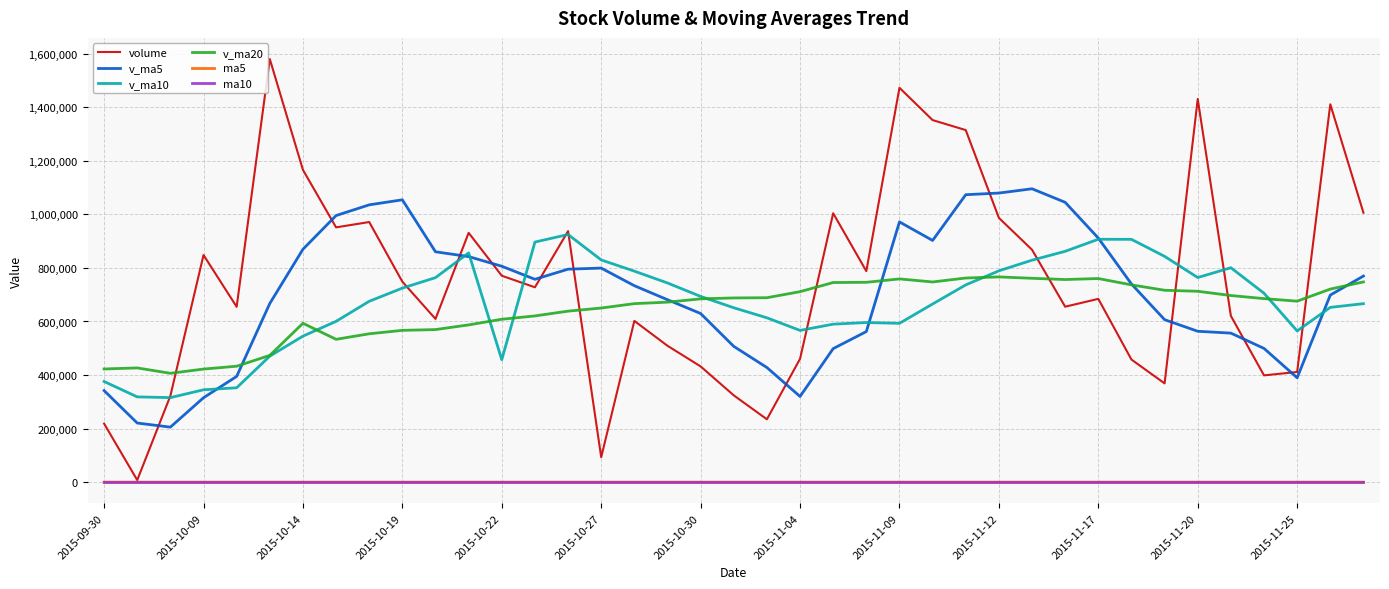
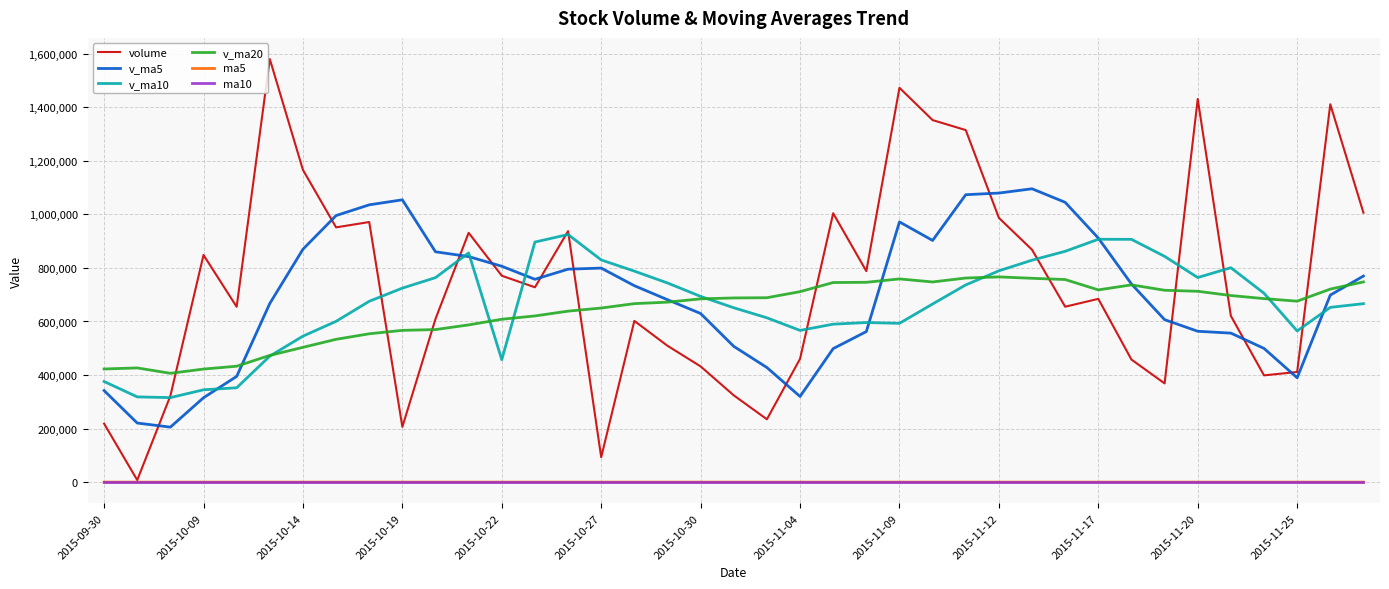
v_ma20, 2015-10-14: 590,000 -> 500,000
volume, 2015-10-19: 750,000 -> 210,000
v_ma20, 2015-11-17: 760,000 -> 720,000
